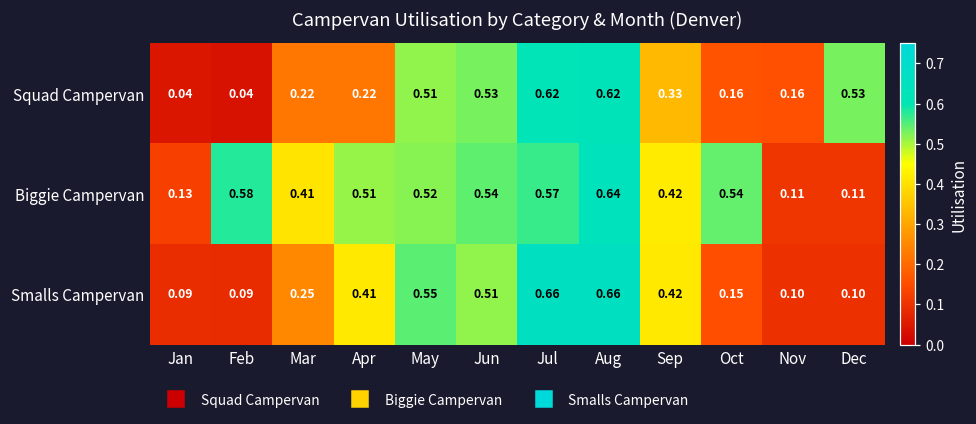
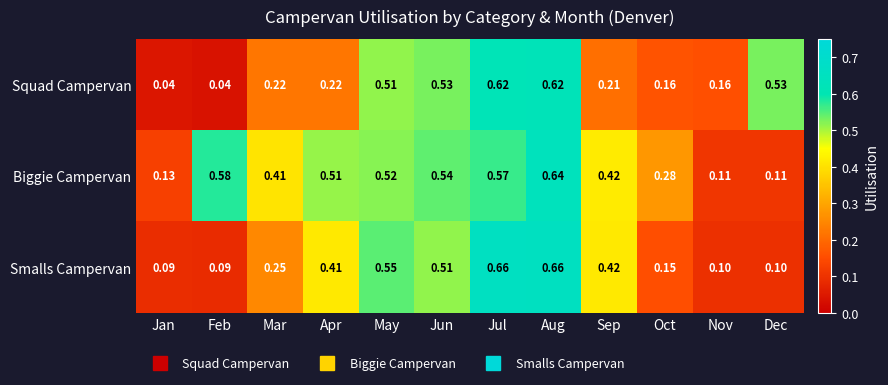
Squad Campervan, Sep: 0.33 -> 0.21
Biggie Campervan, Oct: 0.54 -> 0.28
